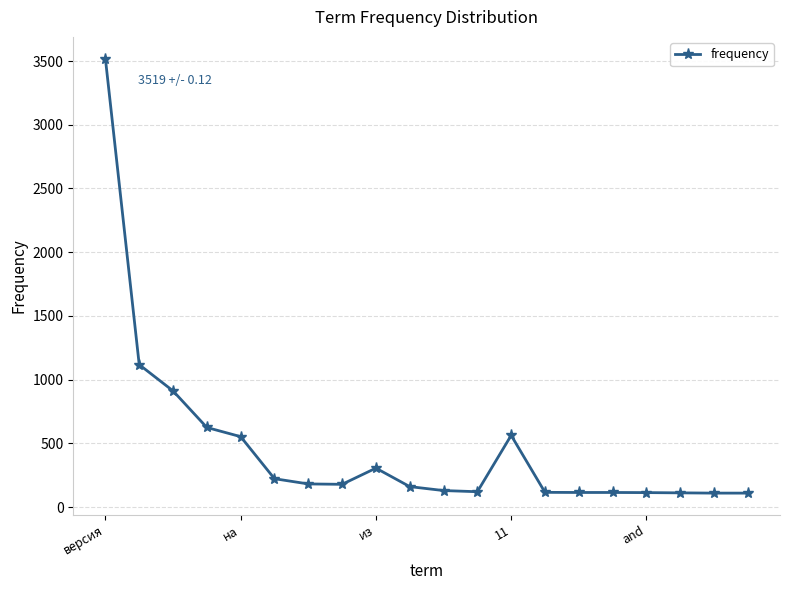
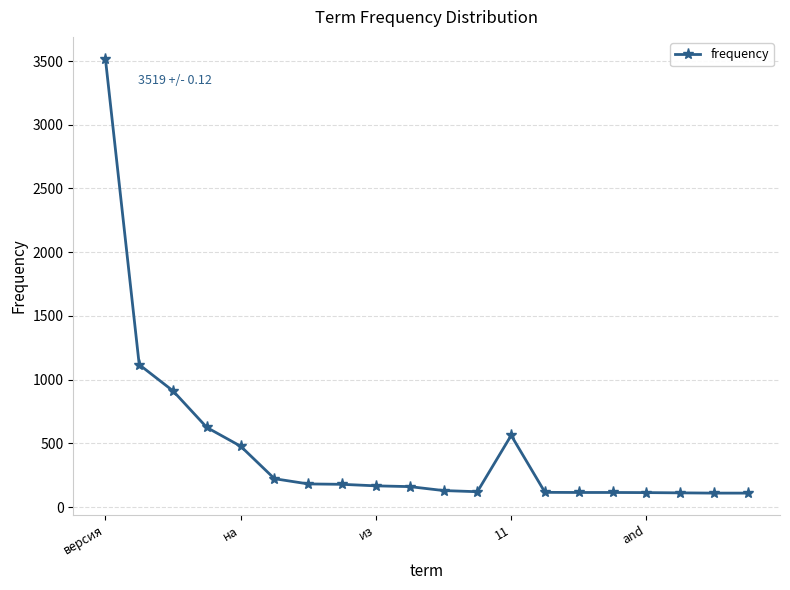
на: 550 -> 480
из: 310 -> 170
